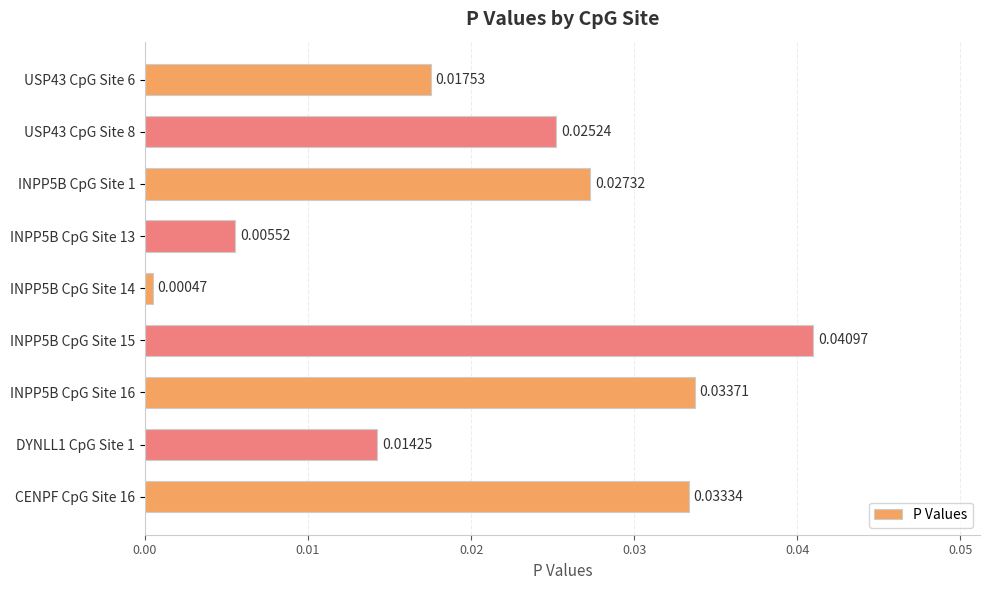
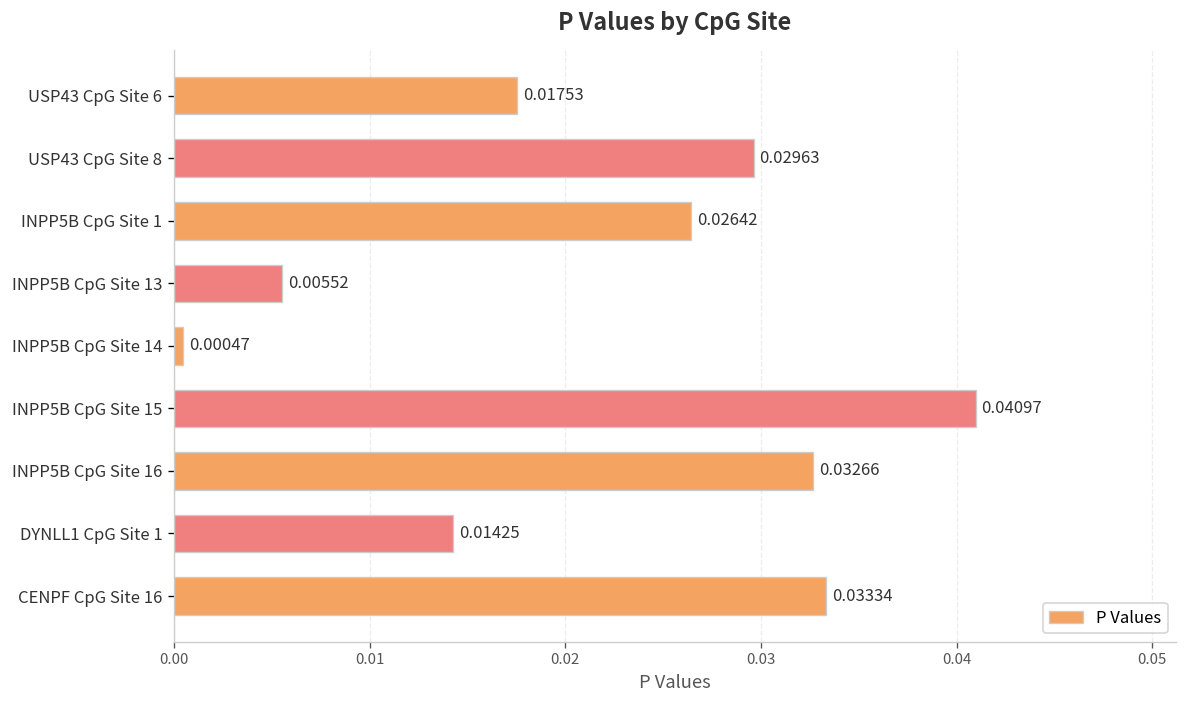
USP43 CpG Site 8: 0.02524 -> 0.02963
INPP5B CpG Site 1: 0.02732 -> 0.02642
INPP5B CpG Site 16: 0.03371 -> 0.03266
